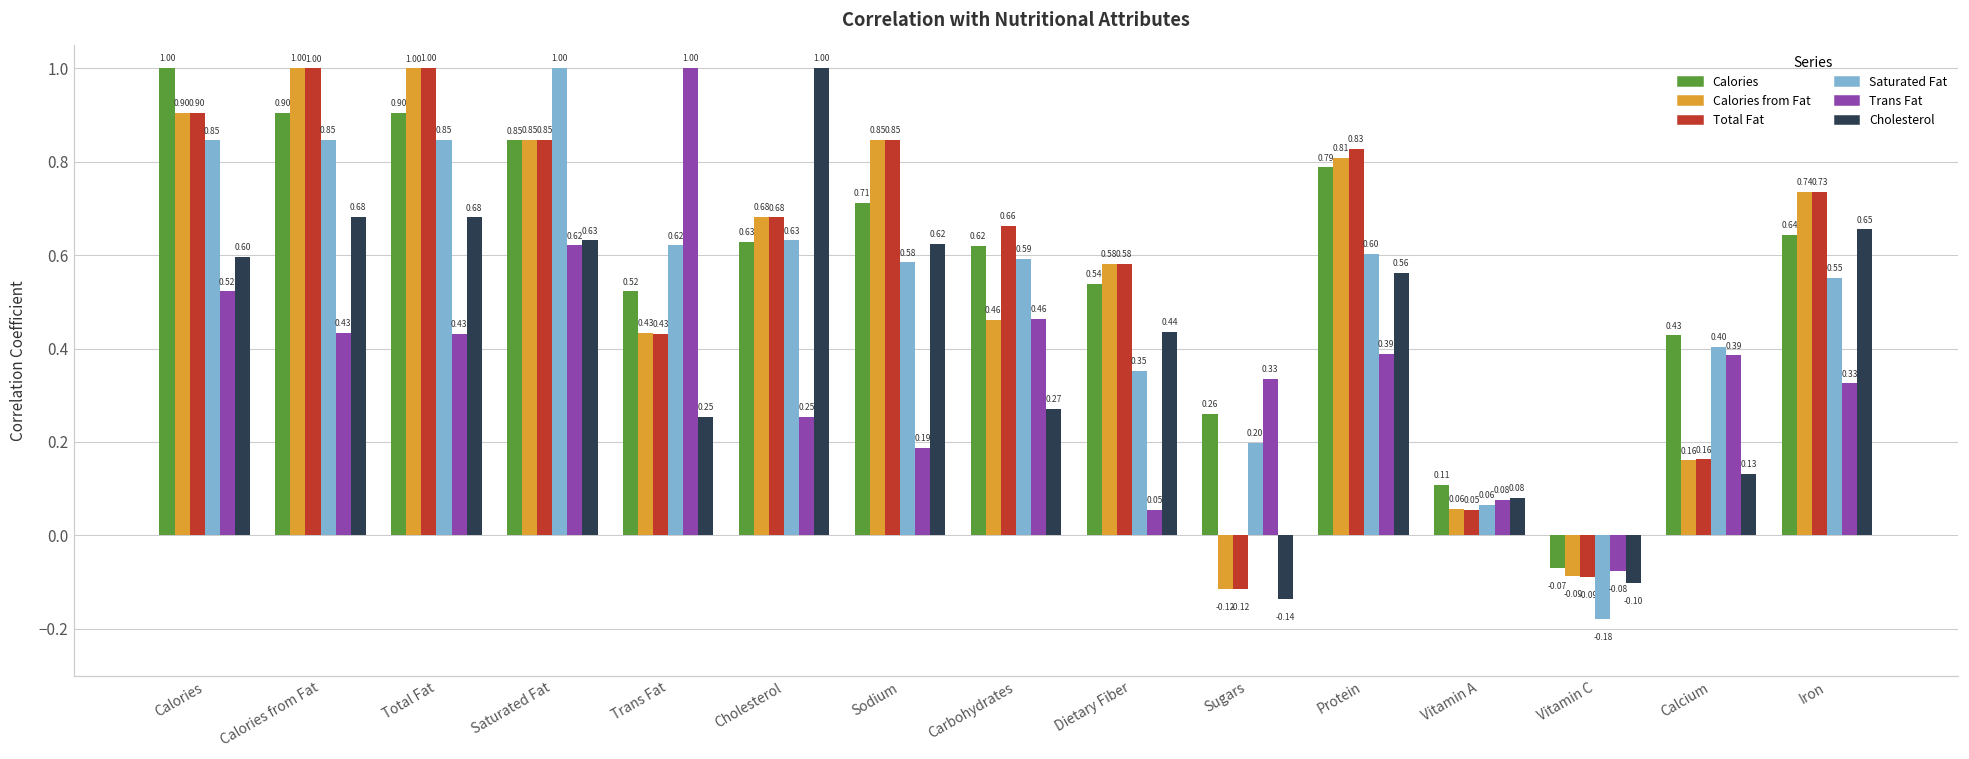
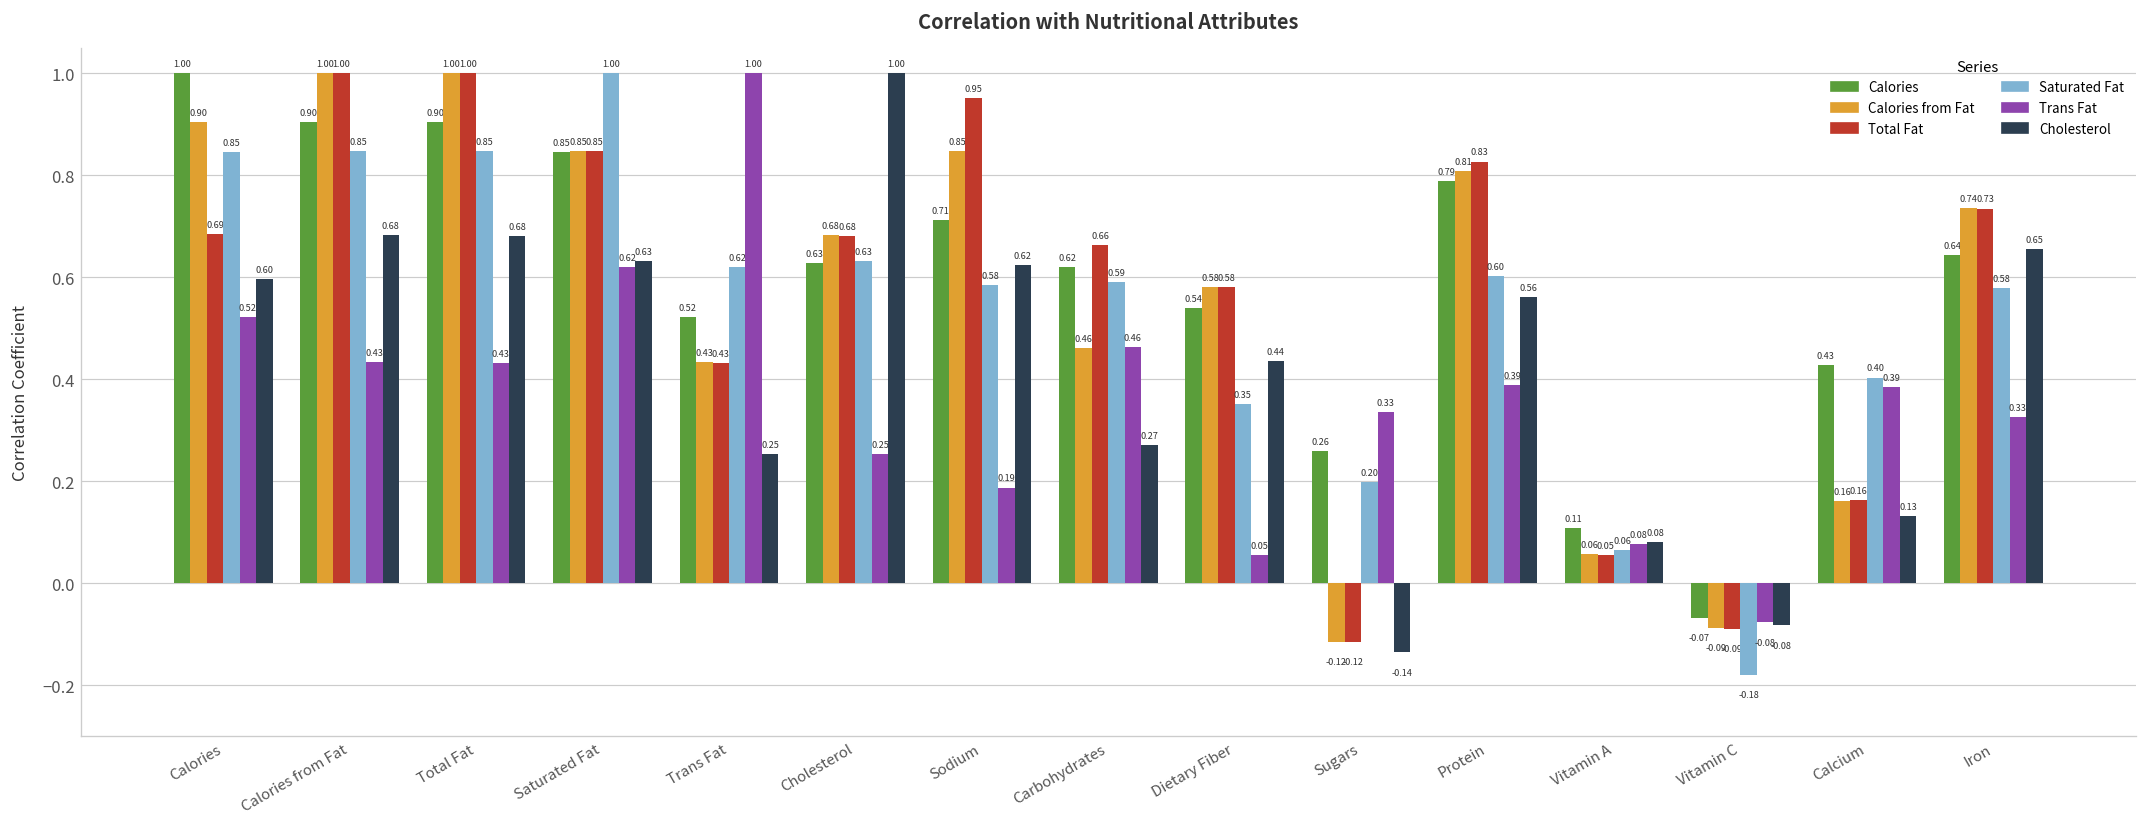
Total Fat, Calories: 0.90 -> 0.69
Total Fat, Sodium: 0.85 -> 0.95
Cholesterol, Vitamin C: -0.10 -> -0.08
Saturated Fat, Iron: 0.55 -> 0.58
